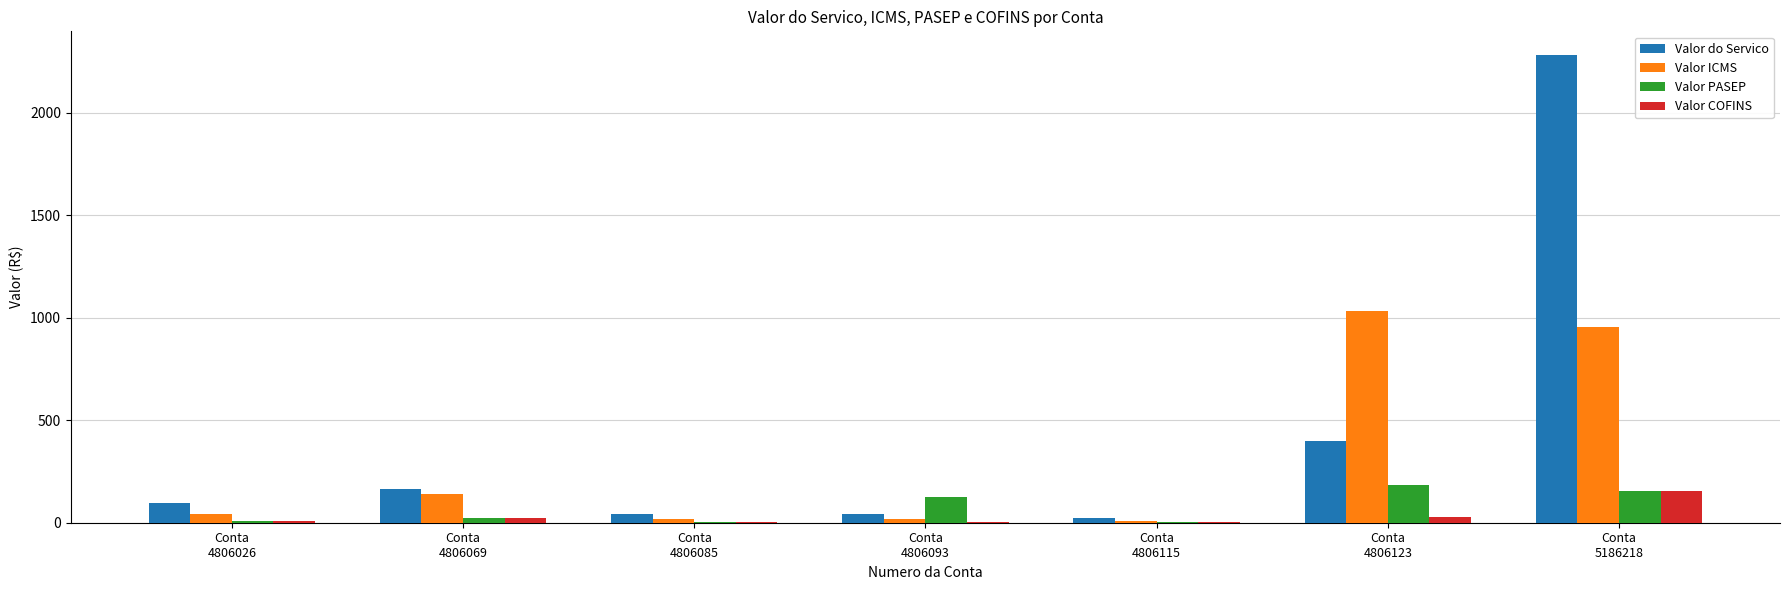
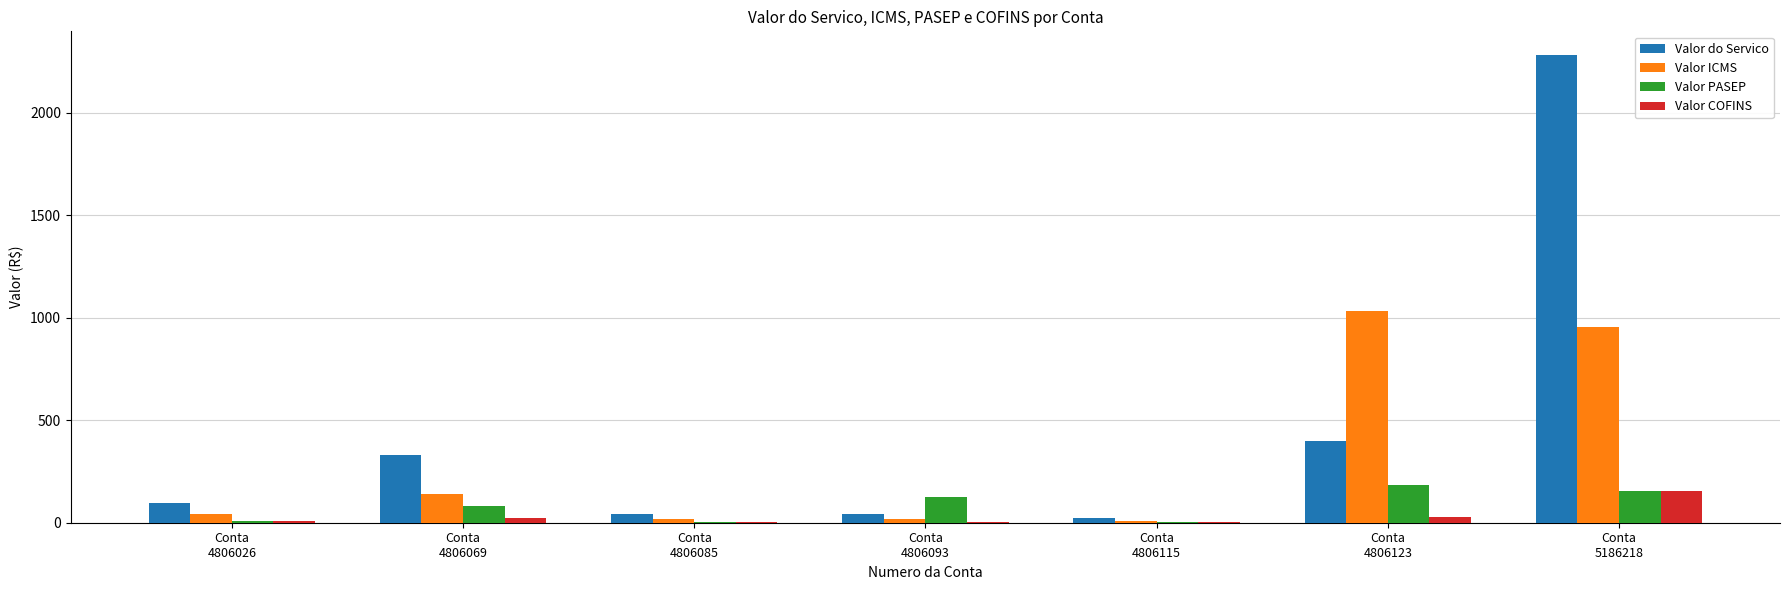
Valor do Servico, Conta 4806069: 160 -> 330
Valor PASEP, Conta 4806069: 20 -> 80
